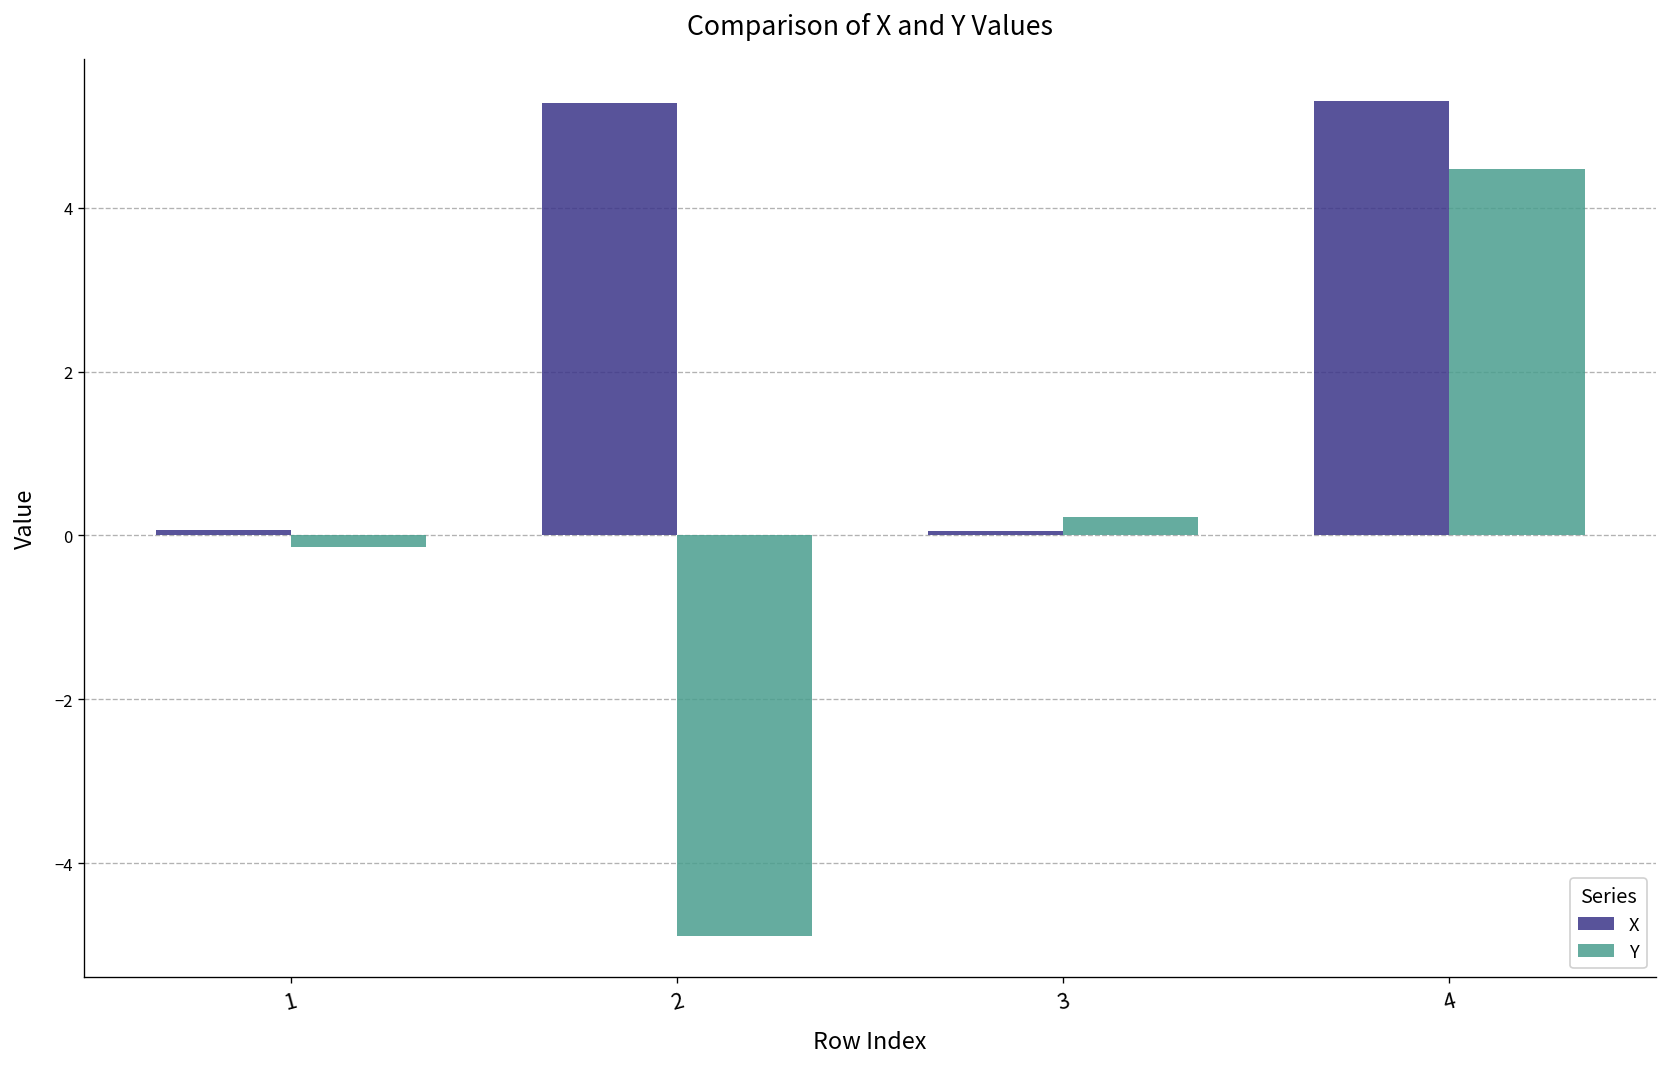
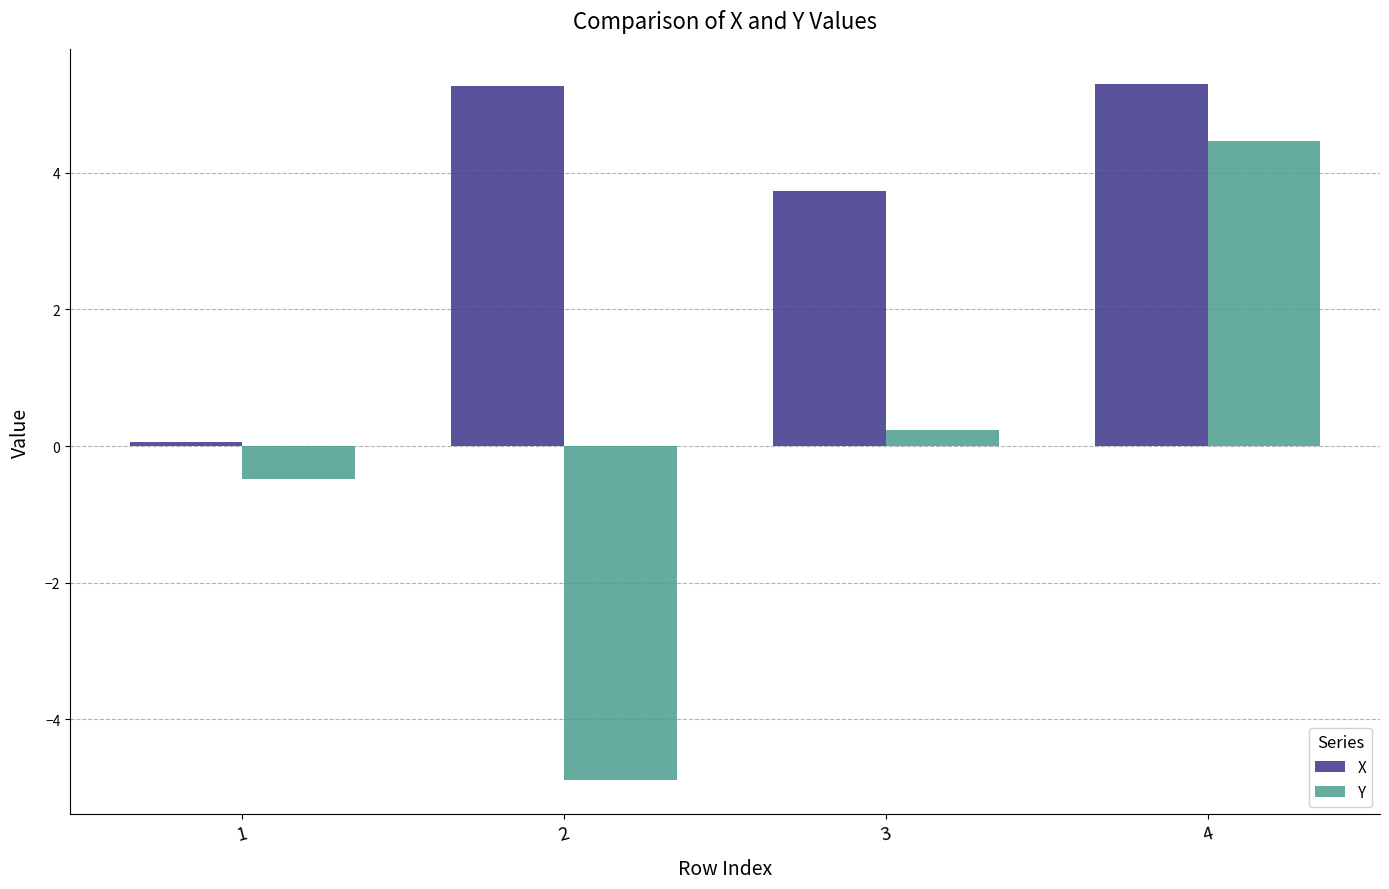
Y, 1: -0.1 -> -0.5
X, 3: 0.1 -> 3.7
